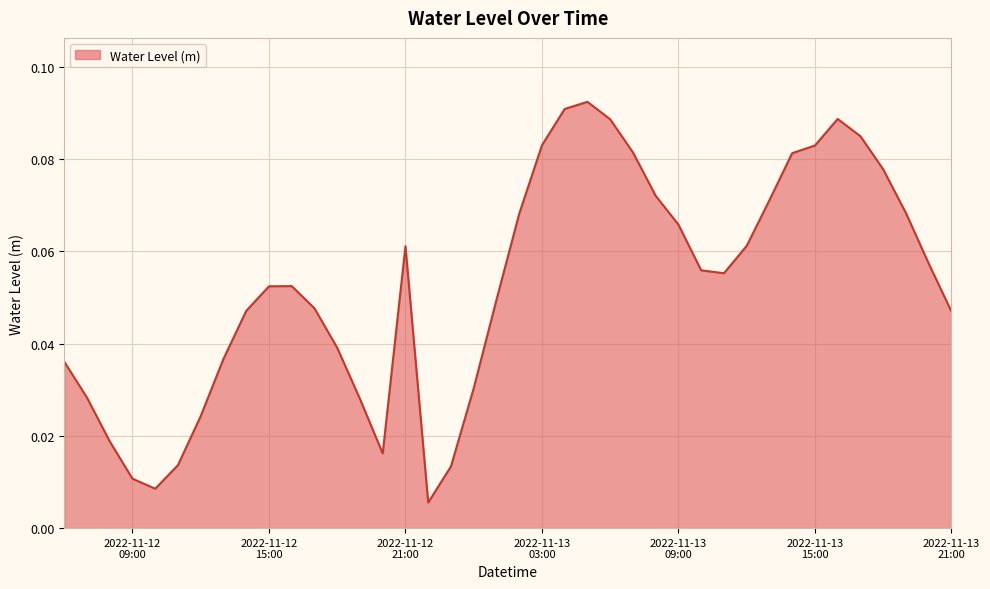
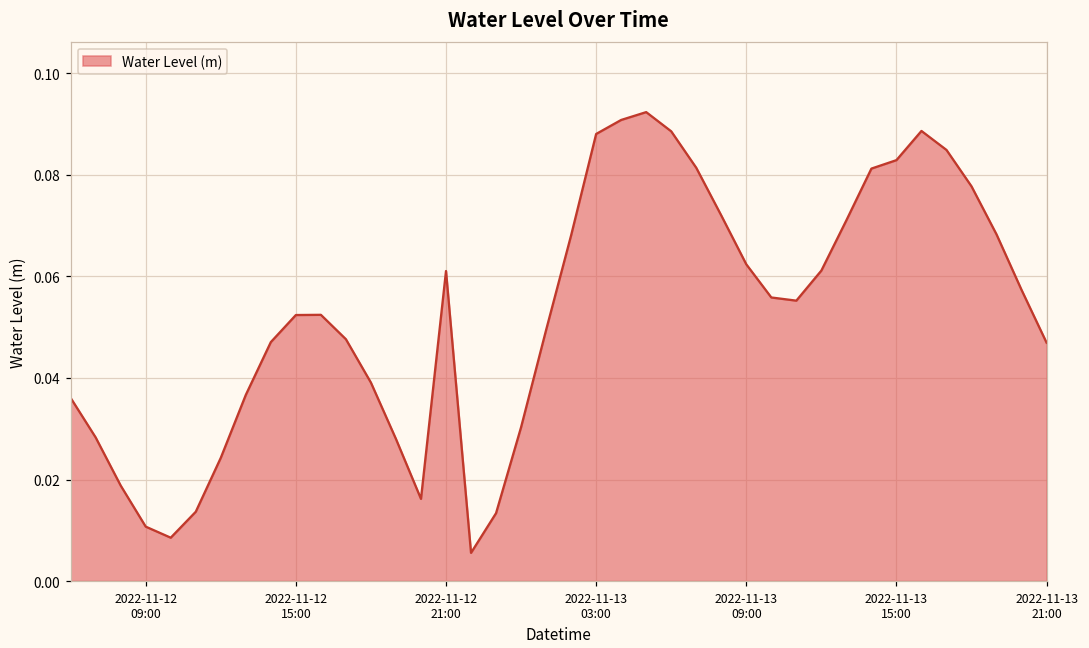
2022-11-13 03:00: 0.083 -> 0.088
2022-11-13 09:00: 0.066 -> 0.062
